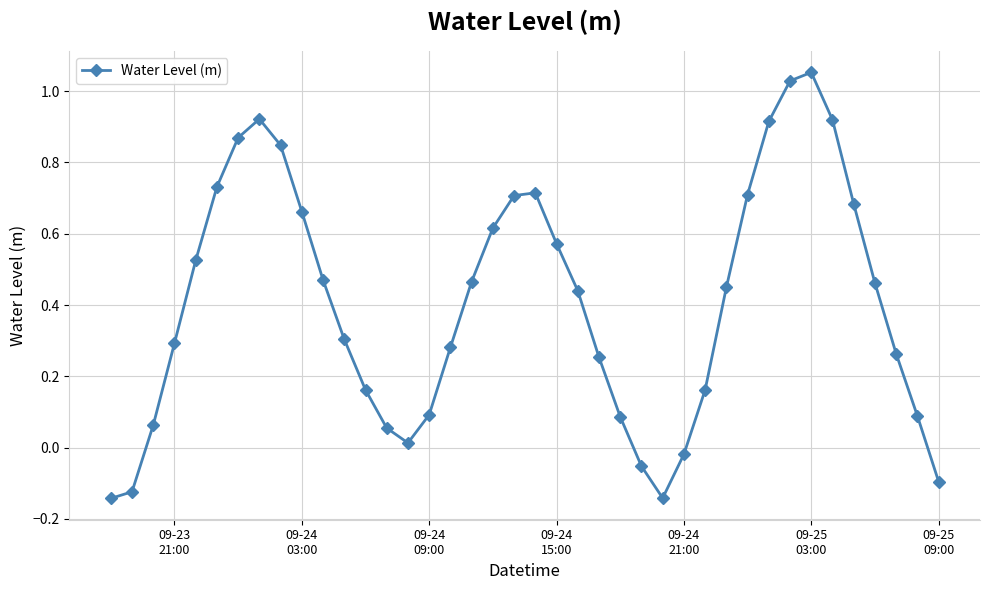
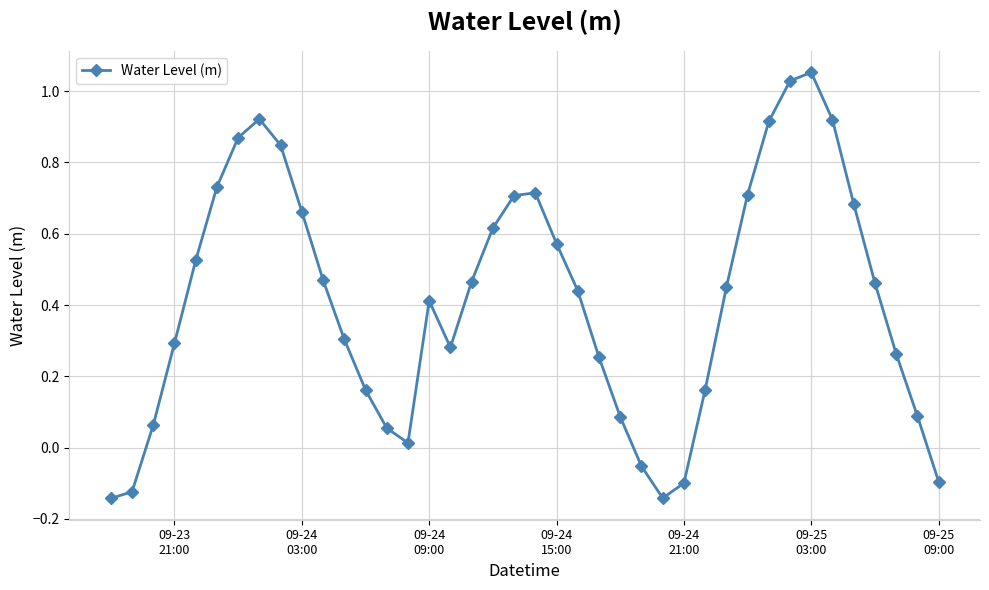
09-24 09:00: 0.09 -> 0.41
09-24 21:00: -0.02 -> -0.10
